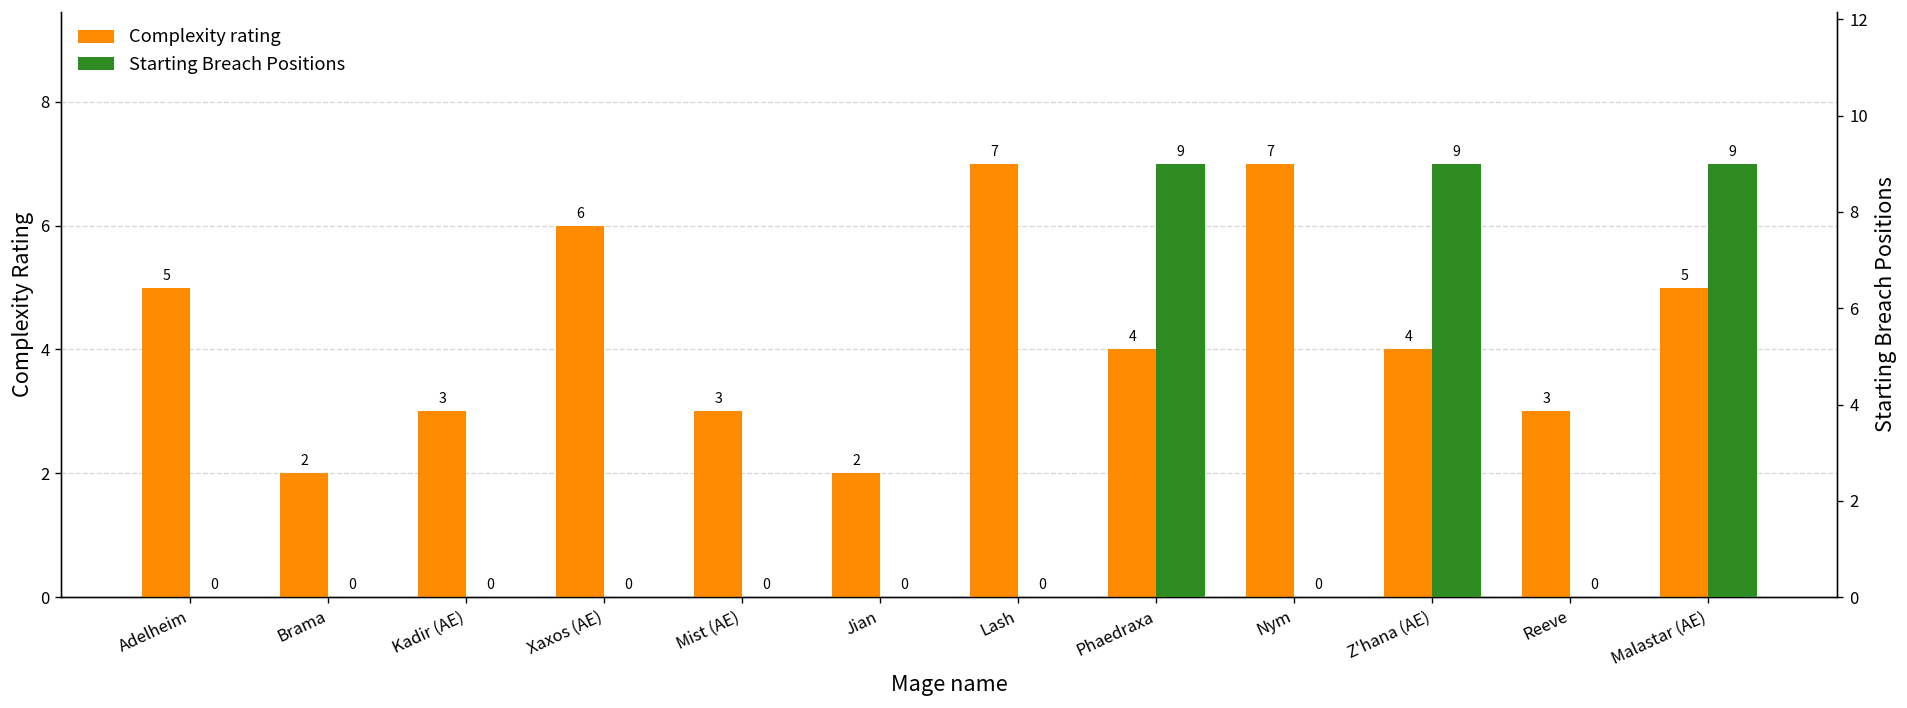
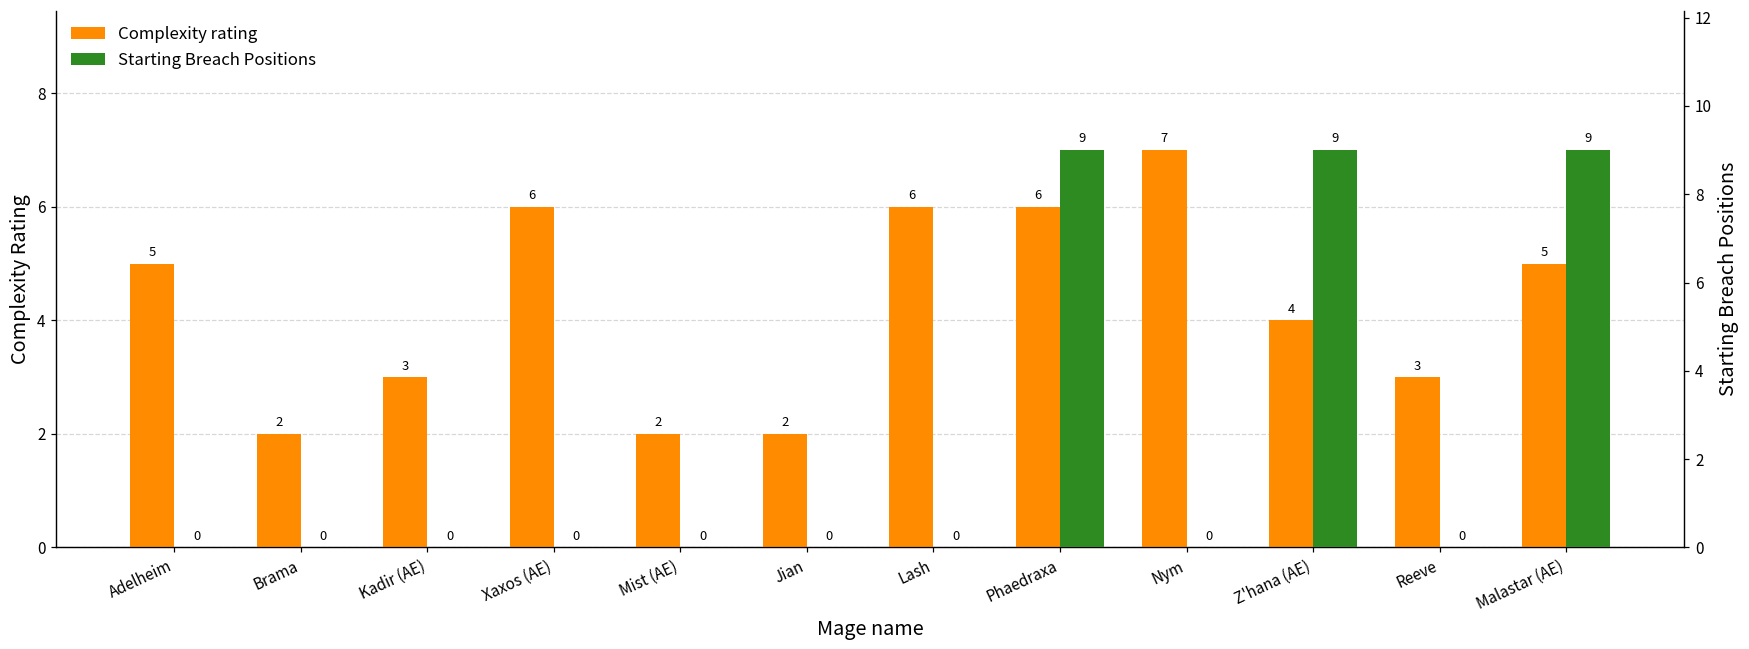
Complexity rating, Mist (AE): 3 -> 2
Complexity rating, Lash: 7 -> 6
Complexity rating, Phaedraxa: 4 -> 6
